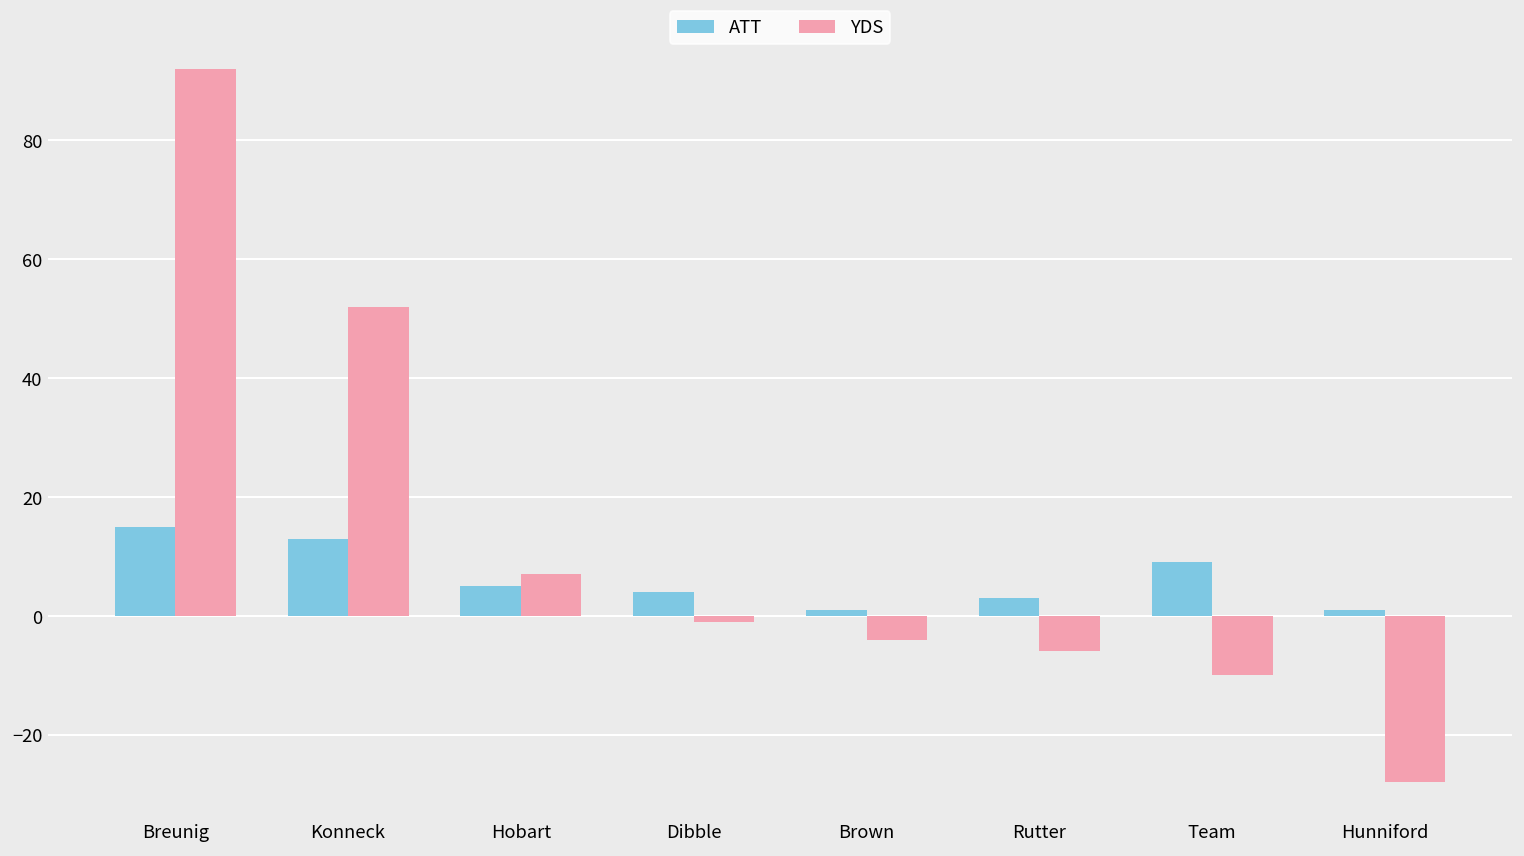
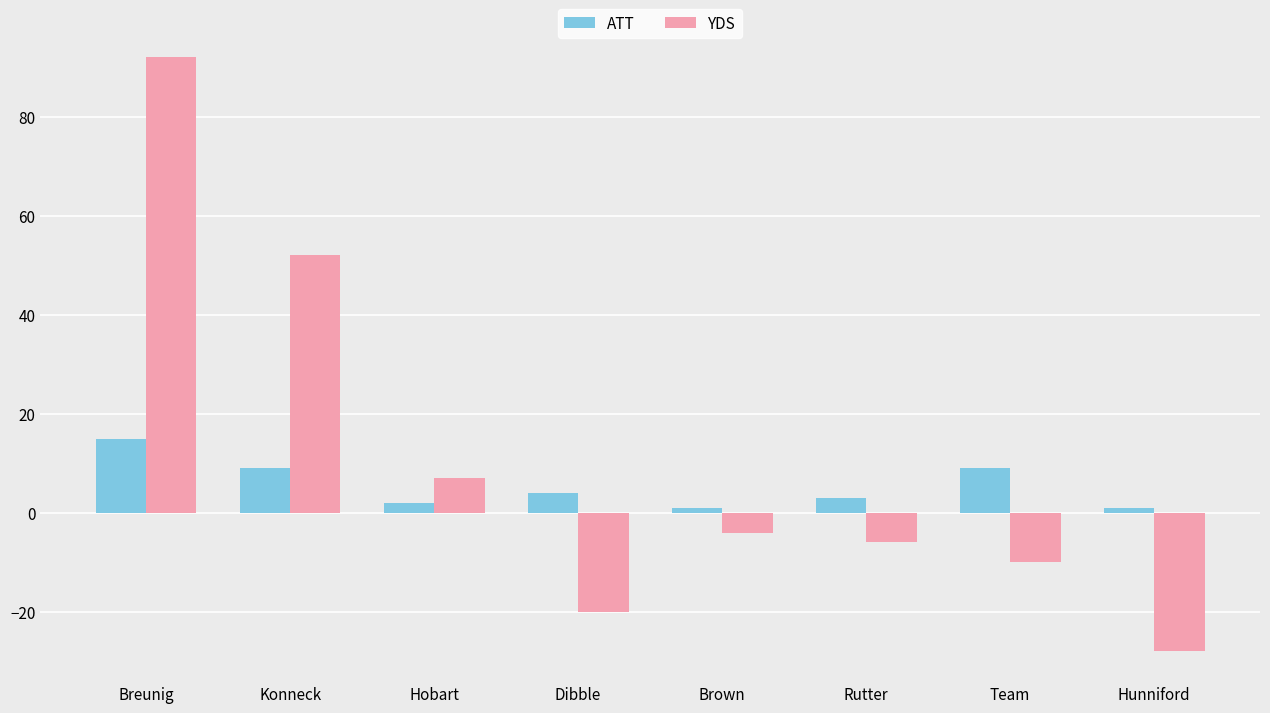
ATT, Konneck: 13 -> 9
ATT, Hobart: 5 -> 2
YDS, Dibble: -1 -> -20
